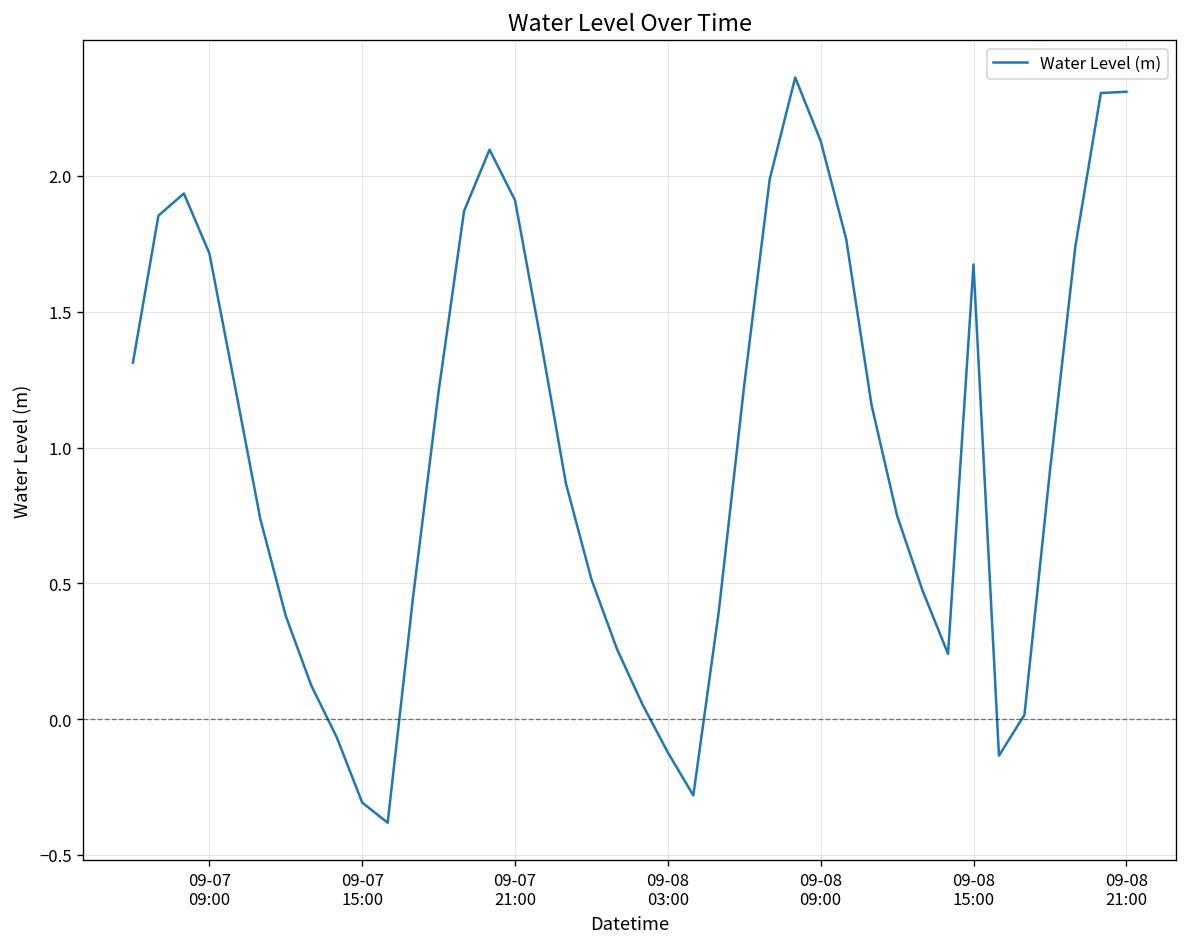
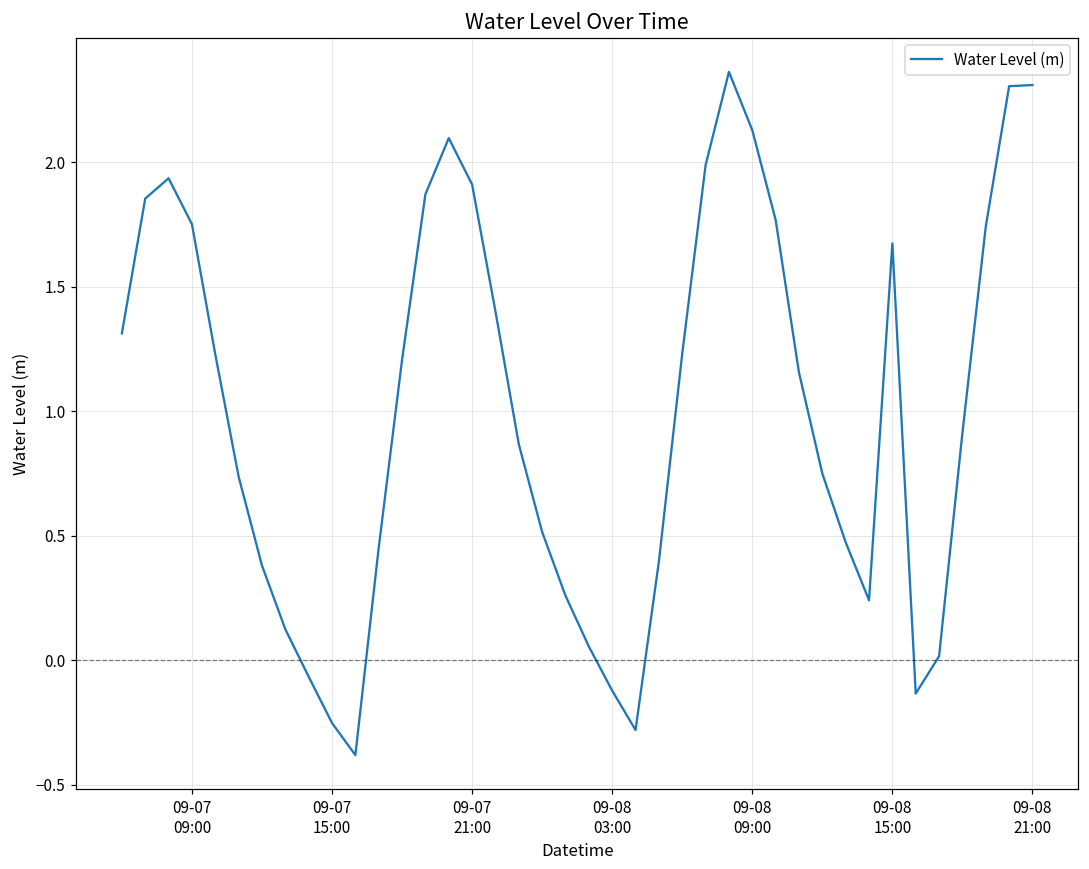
09-07 09:00: 1.71 -> 1.75
09-07 15:00: -0.31 -> -0.25
